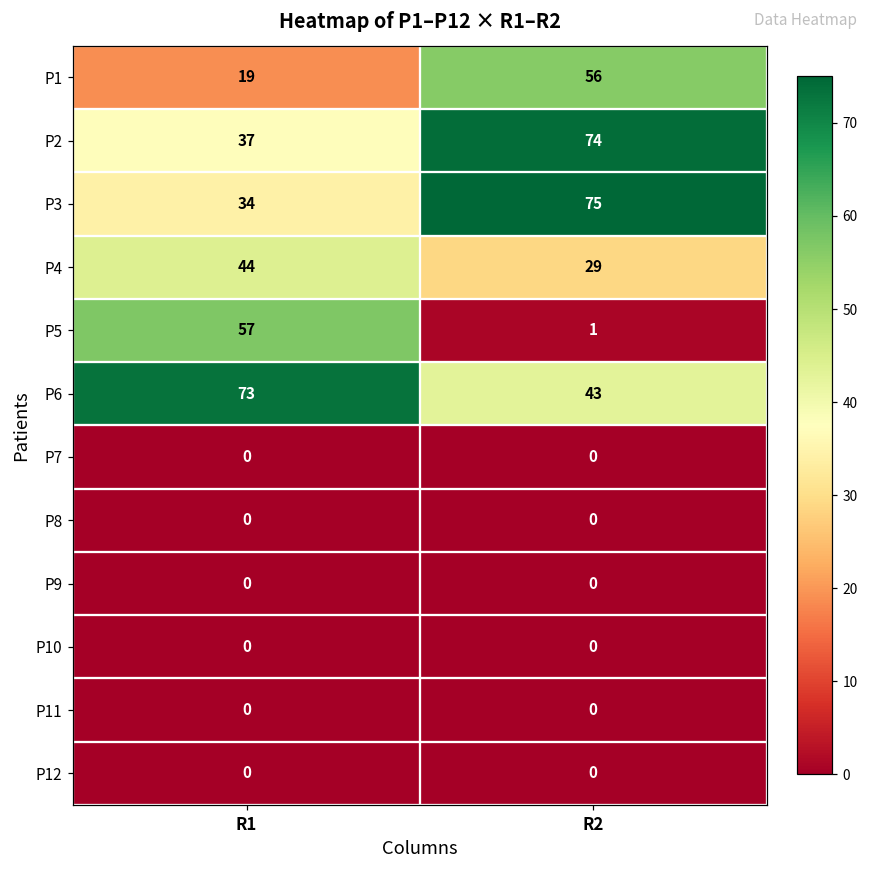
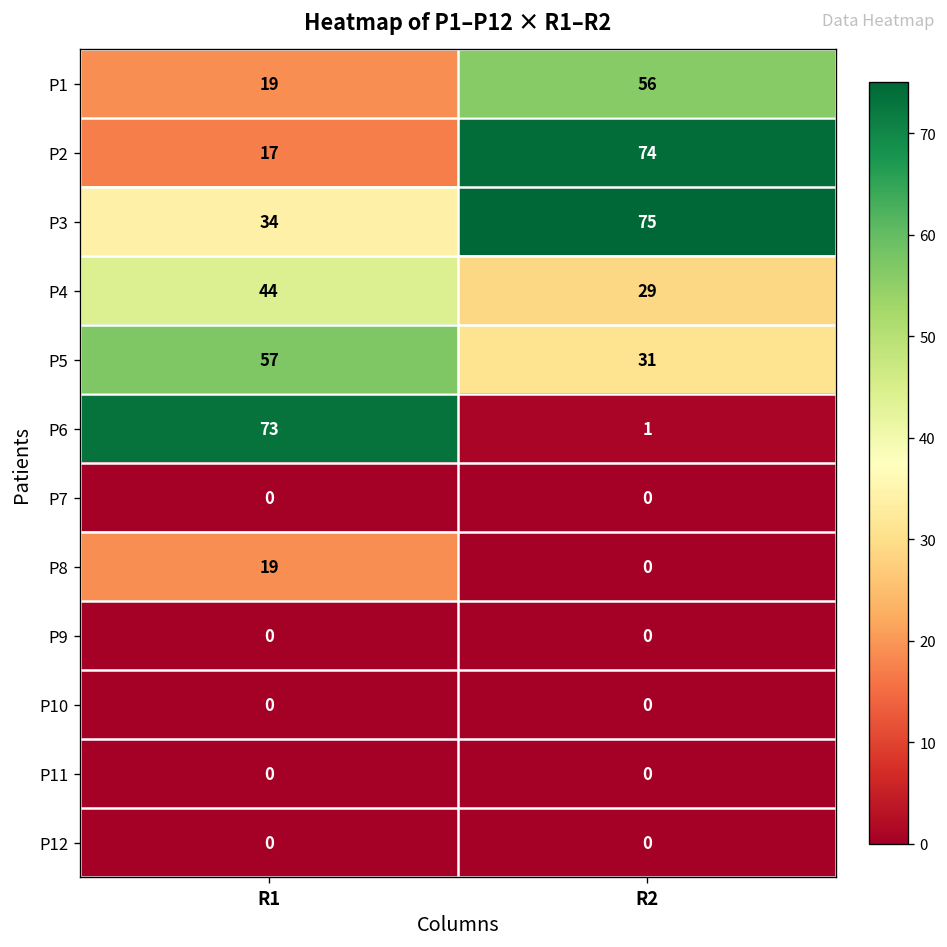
P2, R1: 37 -> 17
P5, R2: 1 -> 31
P6, R2: 43 -> 1
P8, R1: 0 -> 19
